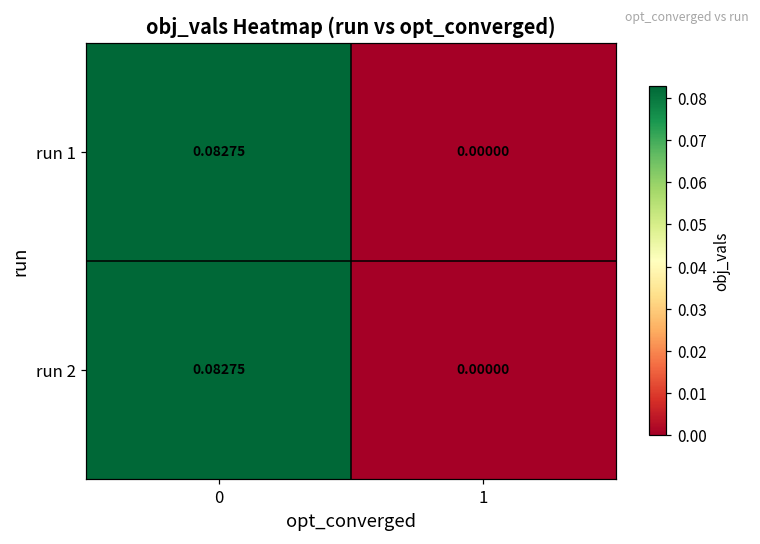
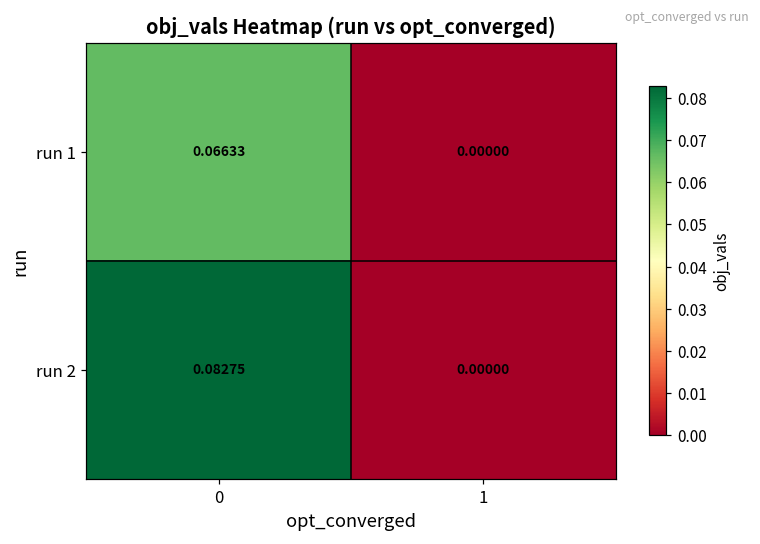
run 1, 0: 0.08275 -> 0.06633
